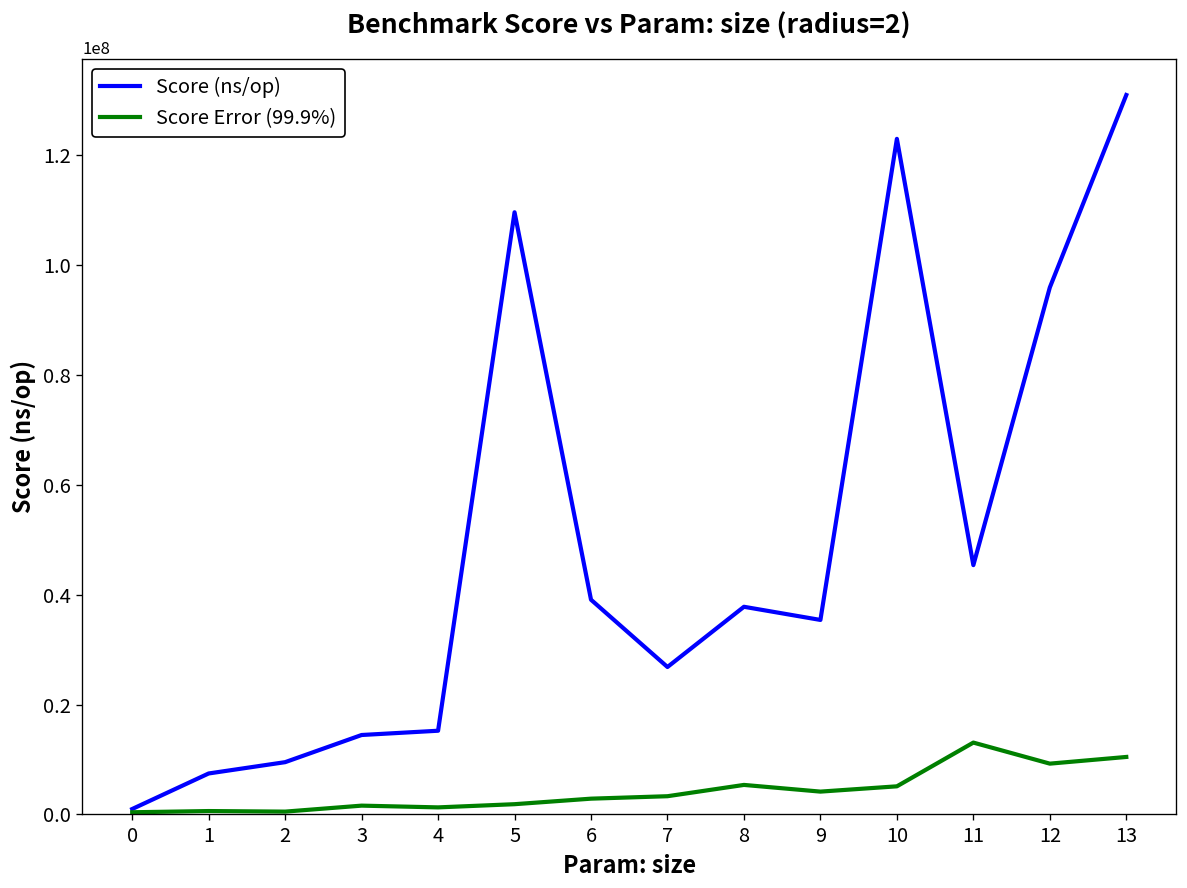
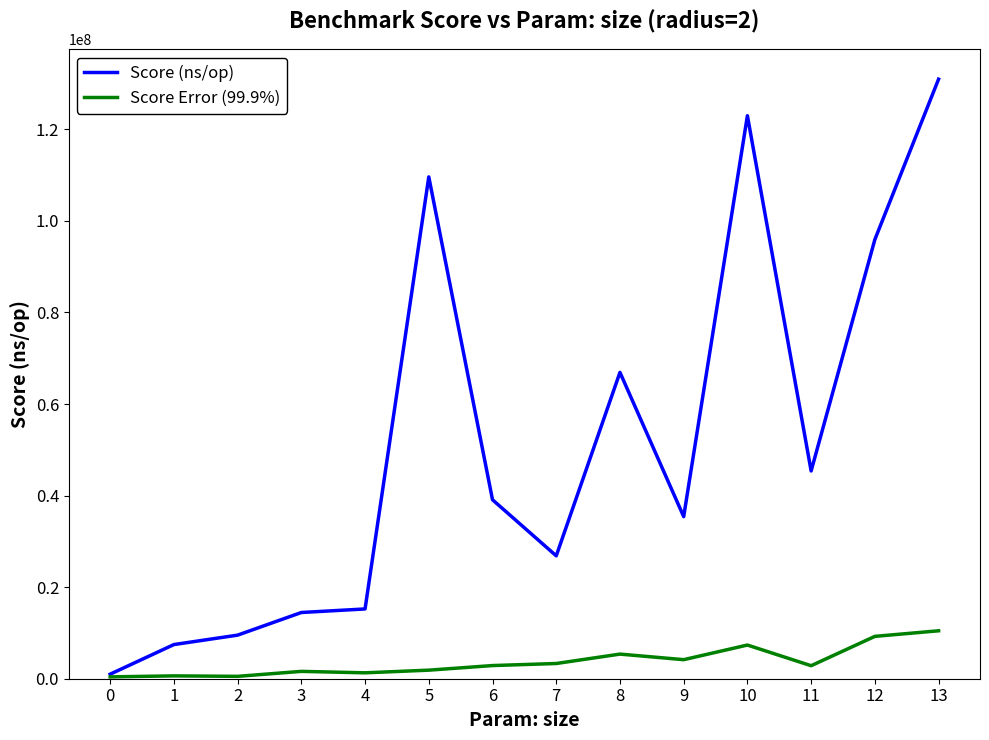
Score (ns/op), 8: 38000000 -> 67000000
Score Error (99.9%), 10: 5000000 -> 7000000
Score Error (99.9%), 11: 13000000 -> 3000000
